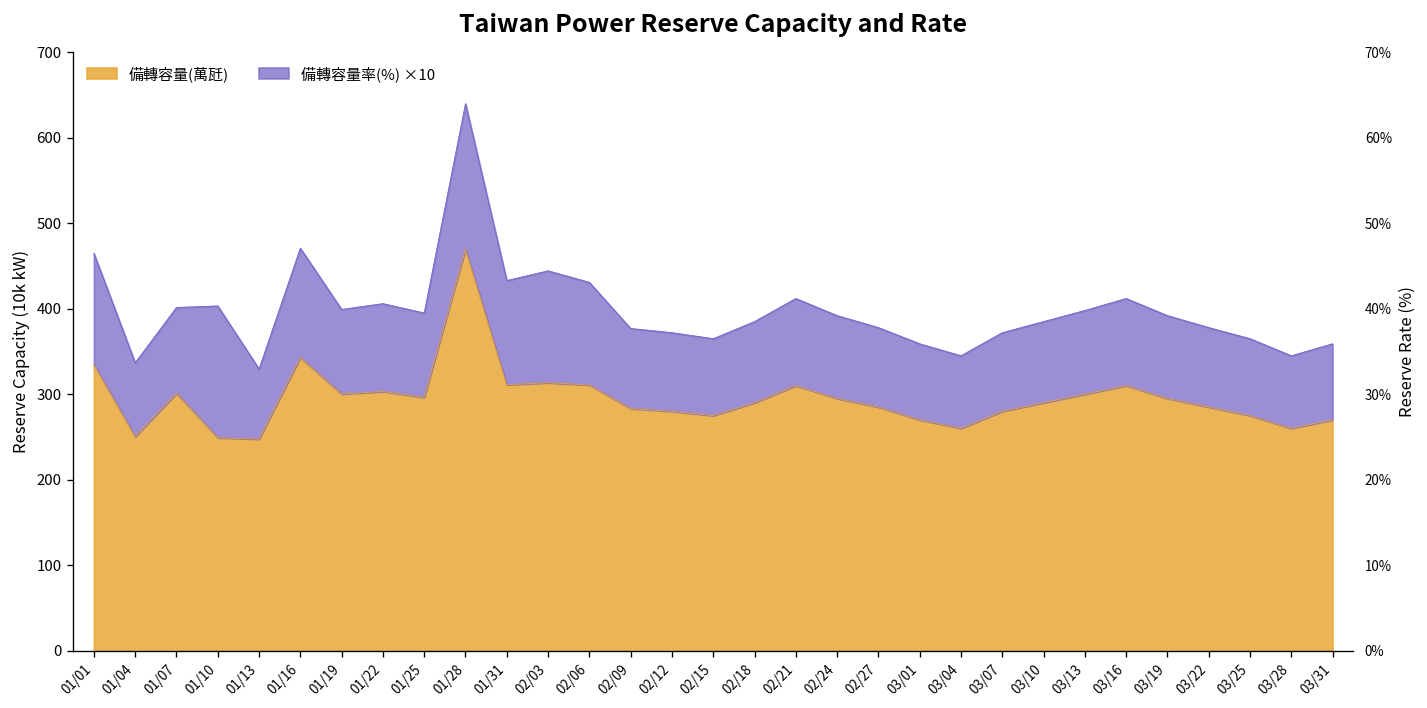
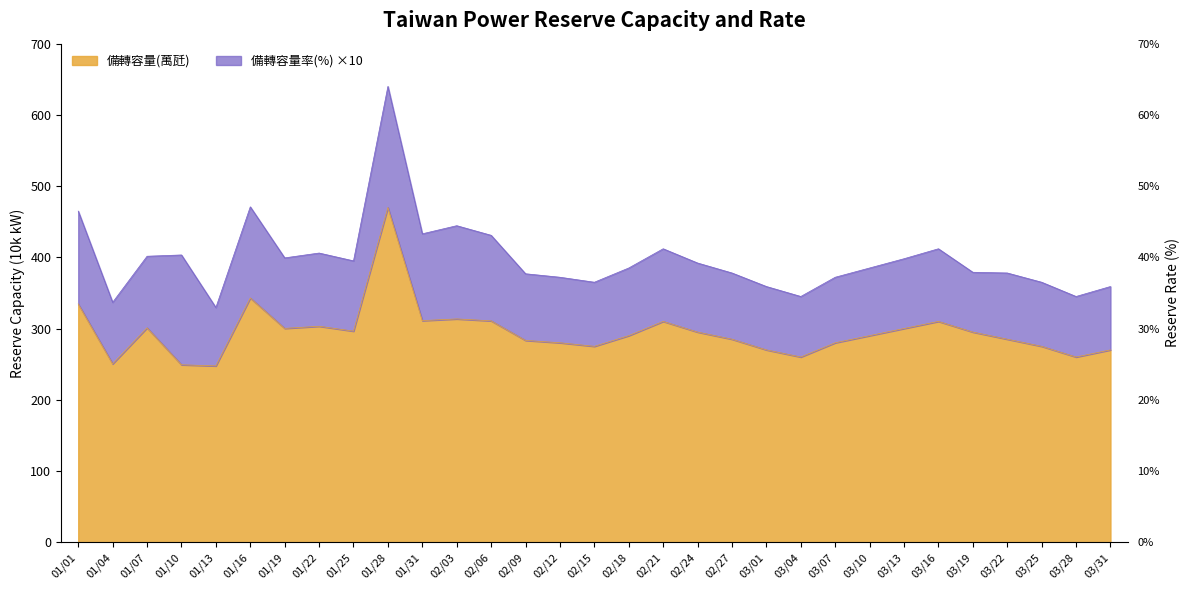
備轉容量率(%) ×10, 03/19: 100 -> 80
